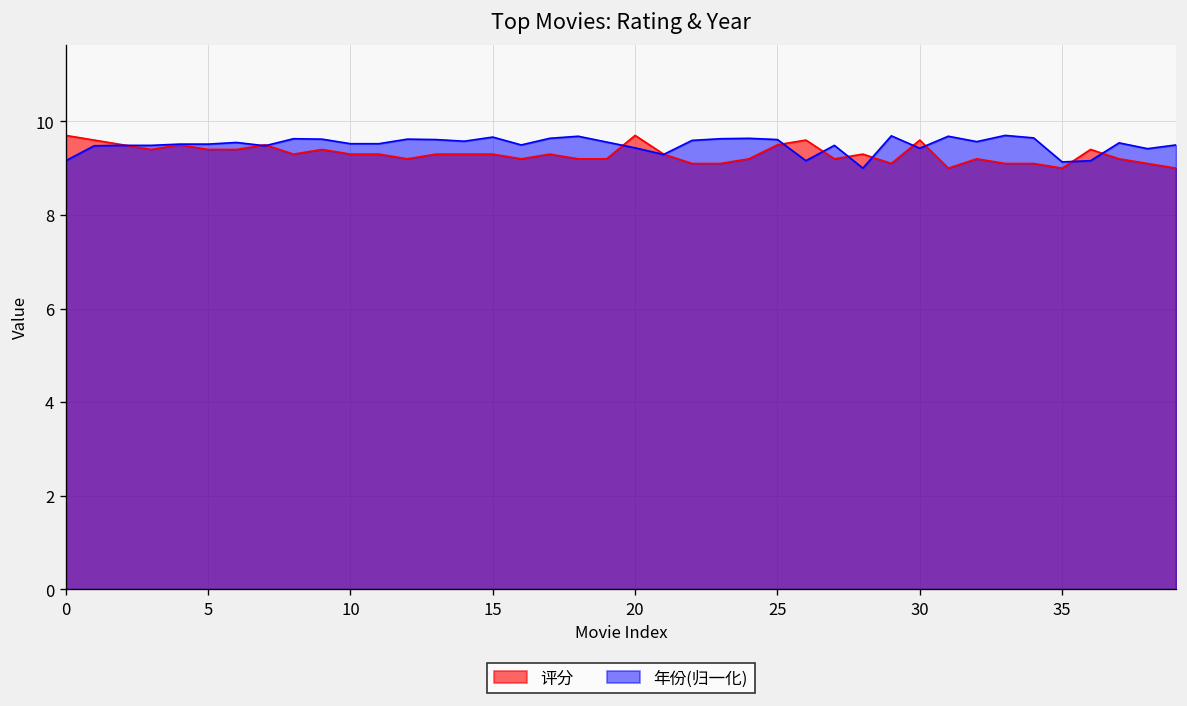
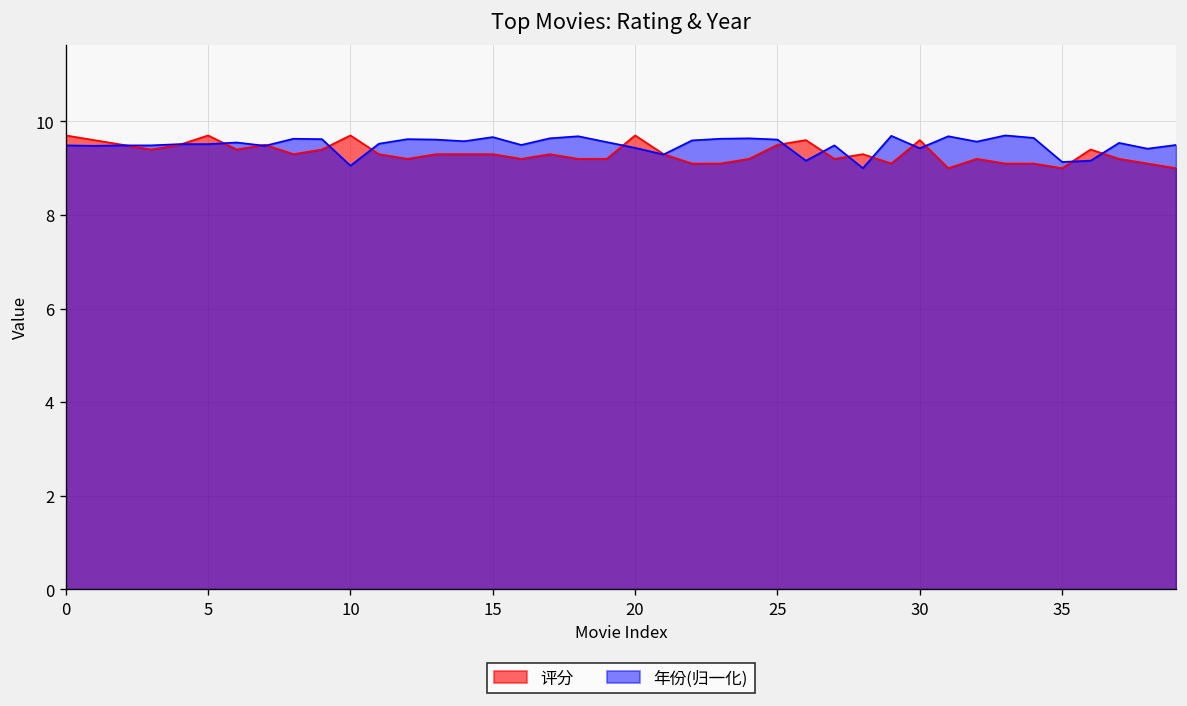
年份(归一化), 0: 9.2 -> 9.5
评分, 5: 9.4 -> 9.7
评分, 10: 9.3 -> 9.7
年份(归一化), 10: 9.5 -> 9.1
